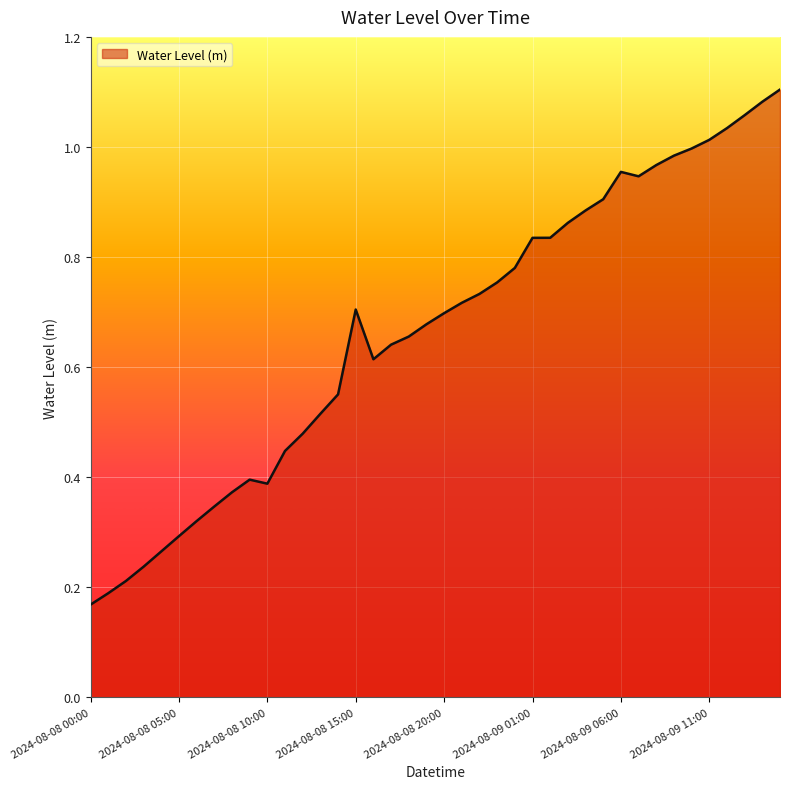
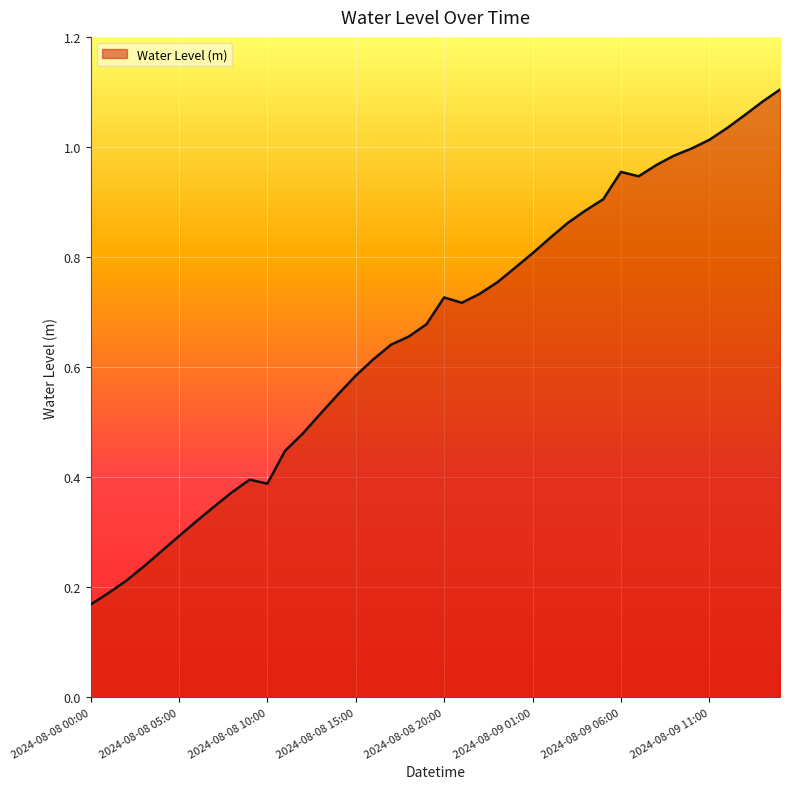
2024-08-08 15:00: 0.70 -> 0.58
2024-08-08 20:00: 0.70 -> 0.73
2024-08-09 01:00: 0.83 -> 0.81
